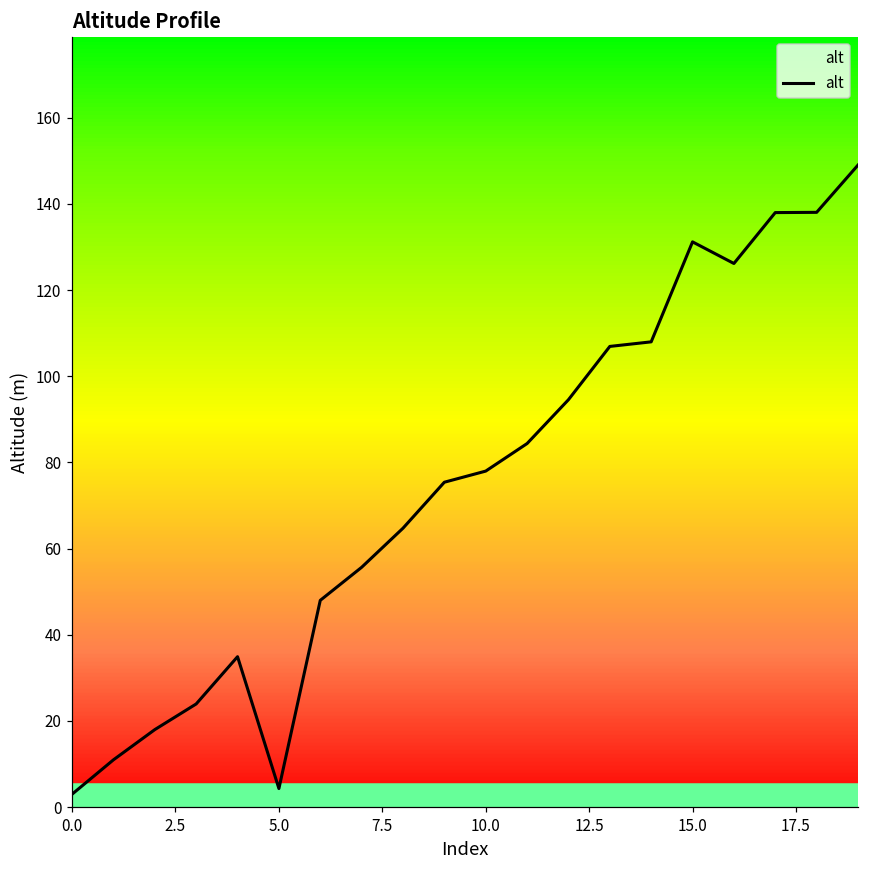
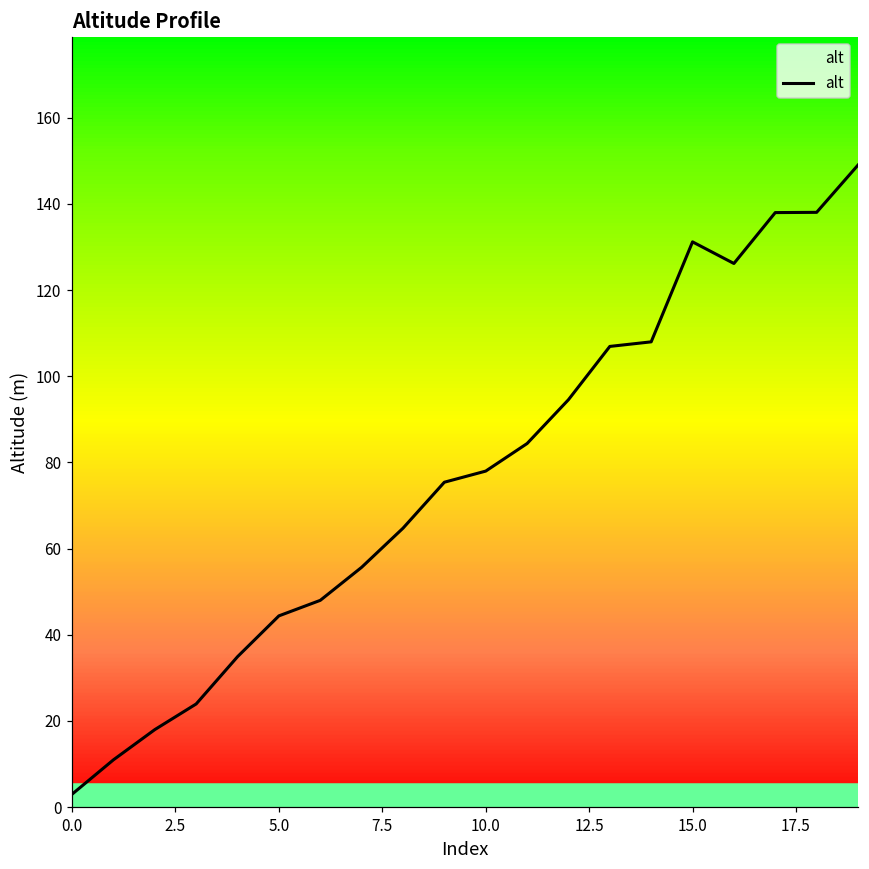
5.0: 4 -> 44
